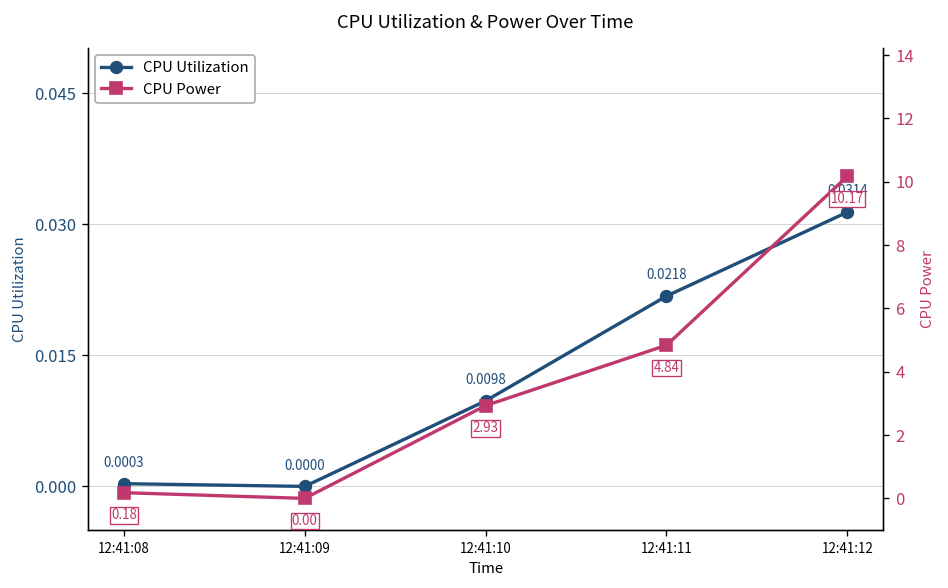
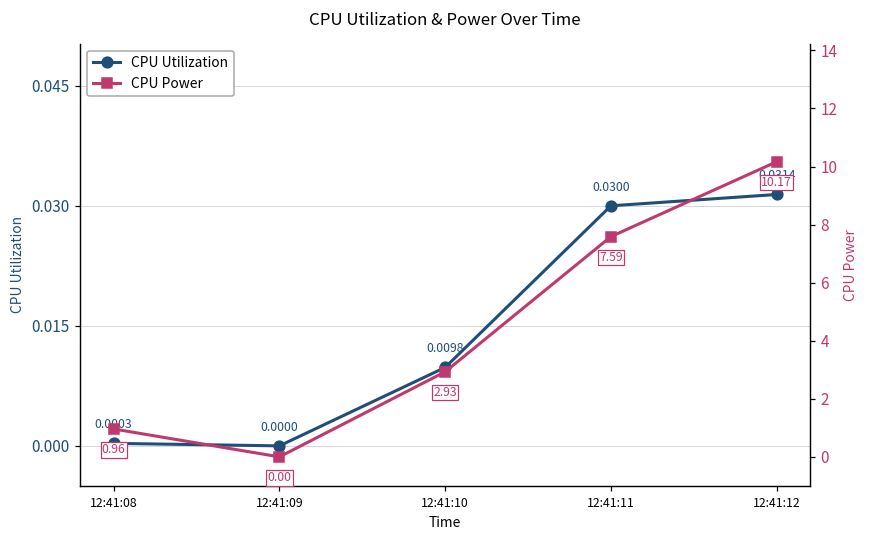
CPU Utilization, 12:41:11: 0.0218 -> 0.0300
CPU Power, 12:41:08: 0.18 -> 0.96
CPU Power, 12:41:11: 4.84 -> 7.59
